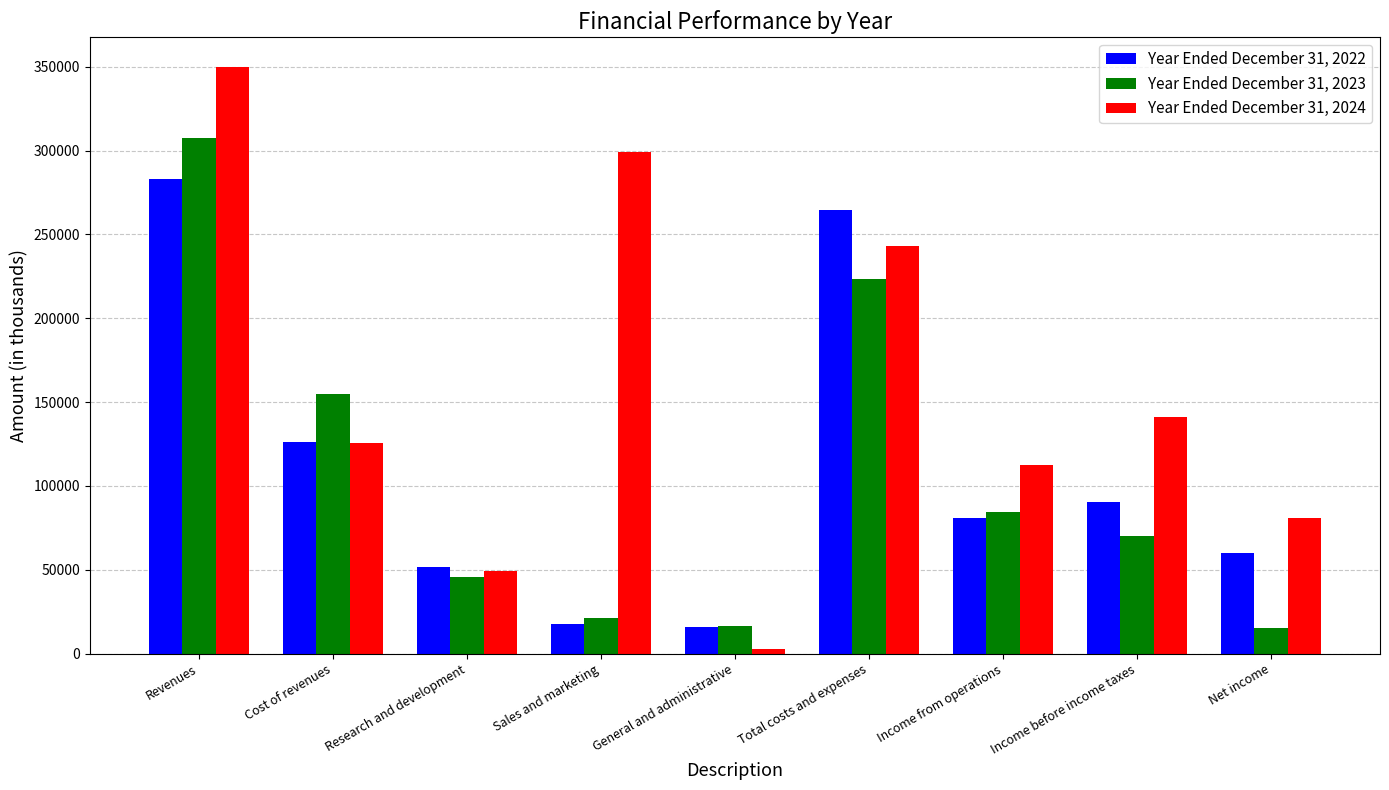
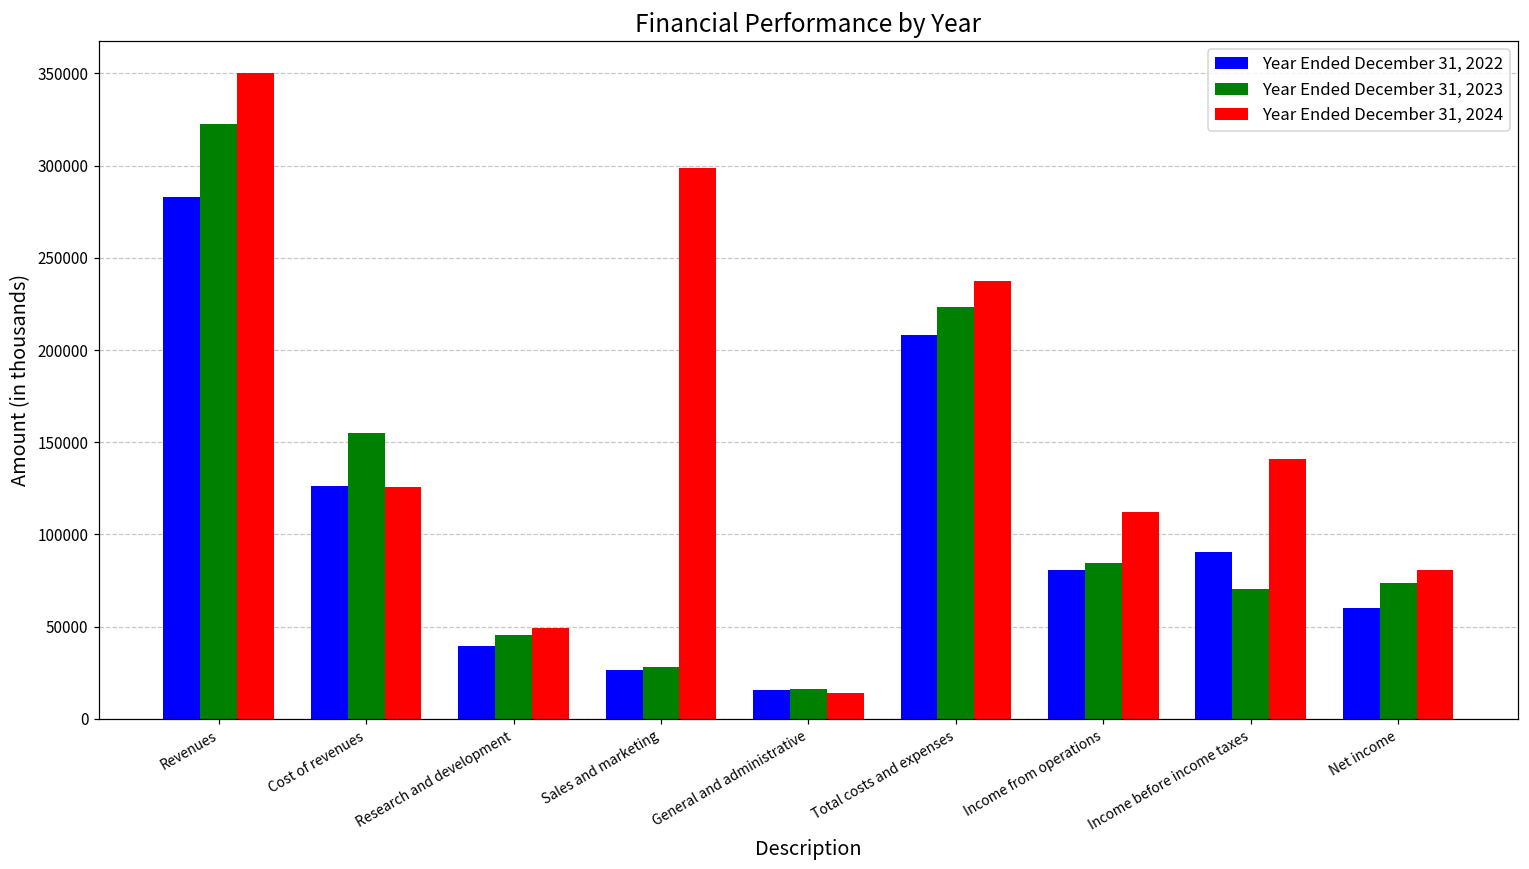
Year Ended December 31, 2023, Revenues: 307000 -> 323000
Year Ended December 31, 2022, Research and development: 52000 -> 40000
Year Ended December 31, 2022, Sales and marketing: 18000 -> 27000
Year Ended December 31, 2023, Sales and marketing: 21000 -> 28000
Year Ended December 31, 2024, General and administrative: 3000 -> 14000
Year Ended December 31, 2022, Total costs and expenses: 265000 -> 208000
Year Ended December 31, 2024, Total costs and expenses: 243000 -> 238000
Year Ended December 31, 2023, Net income: 15000 -> 74000
